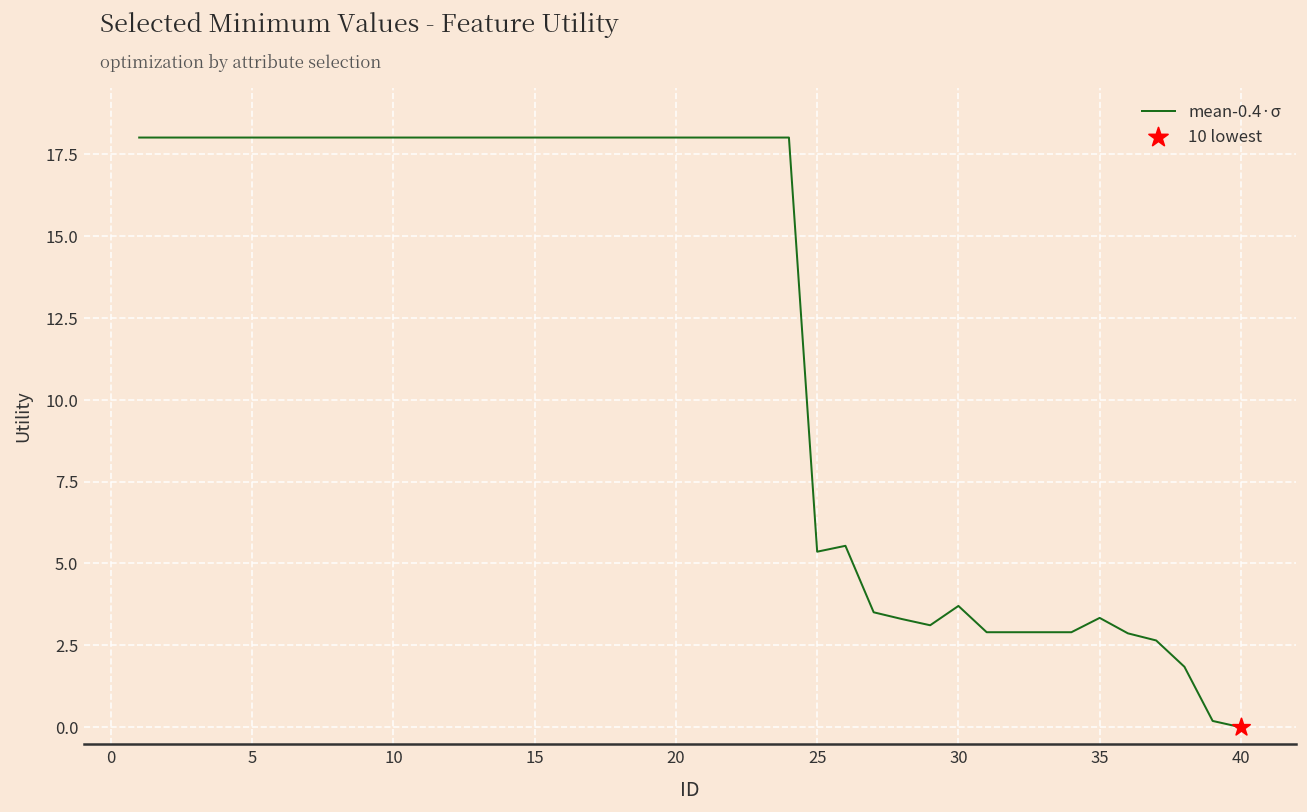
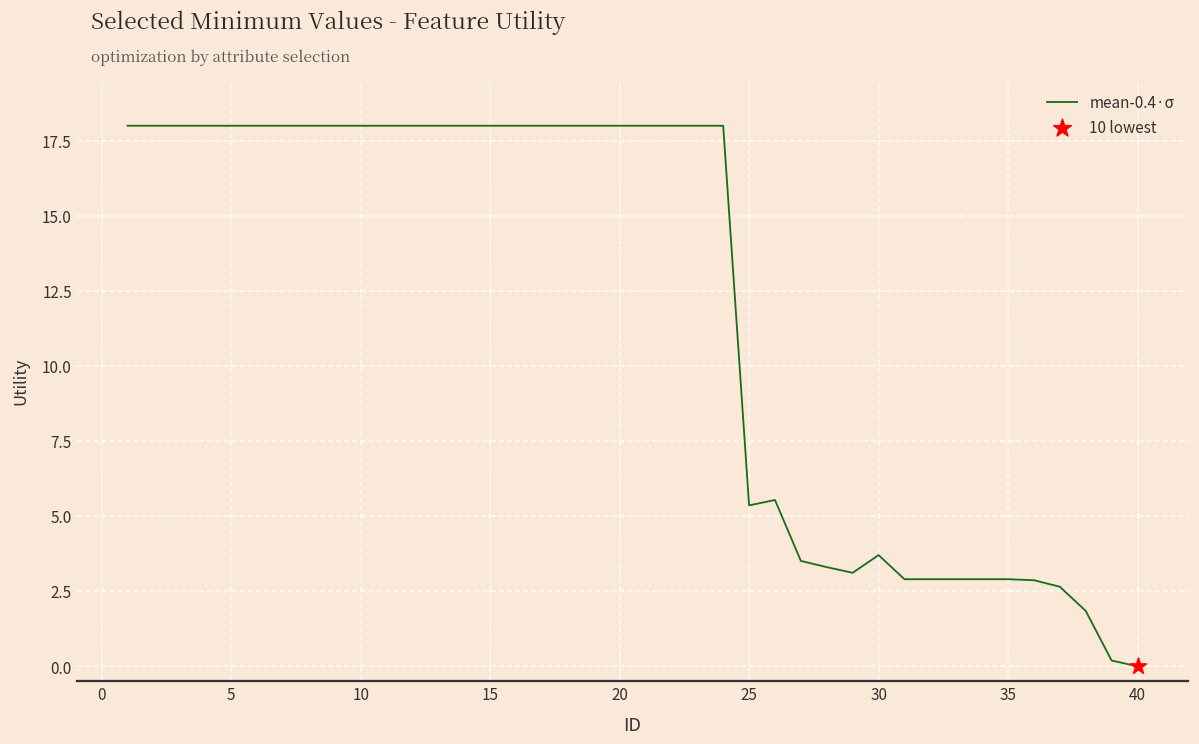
mean-0.4·σ, 35: 3.3 -> 2.9
